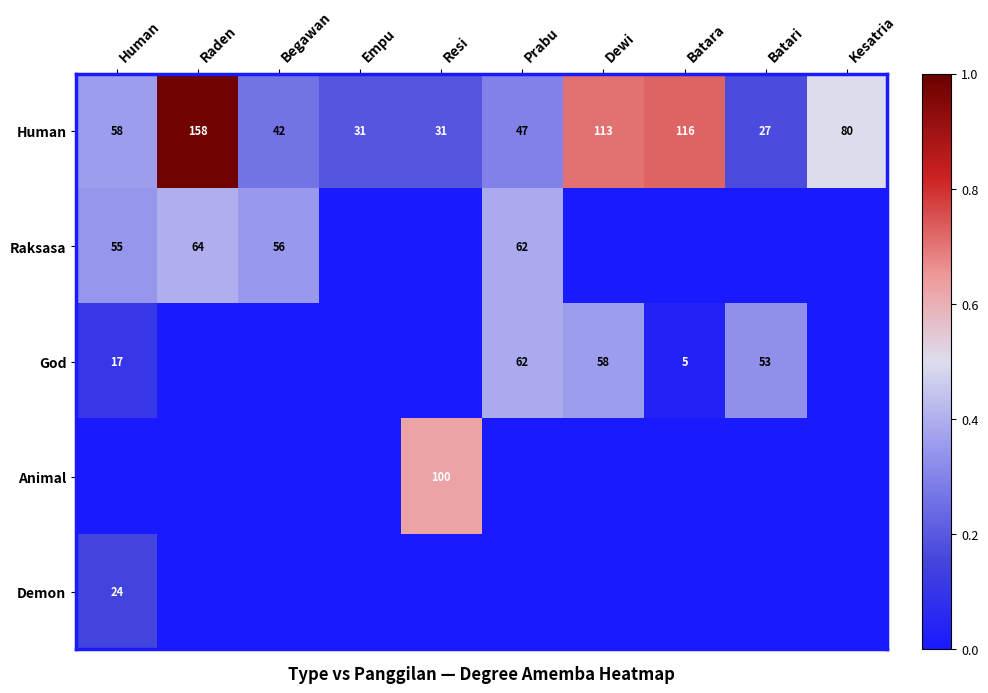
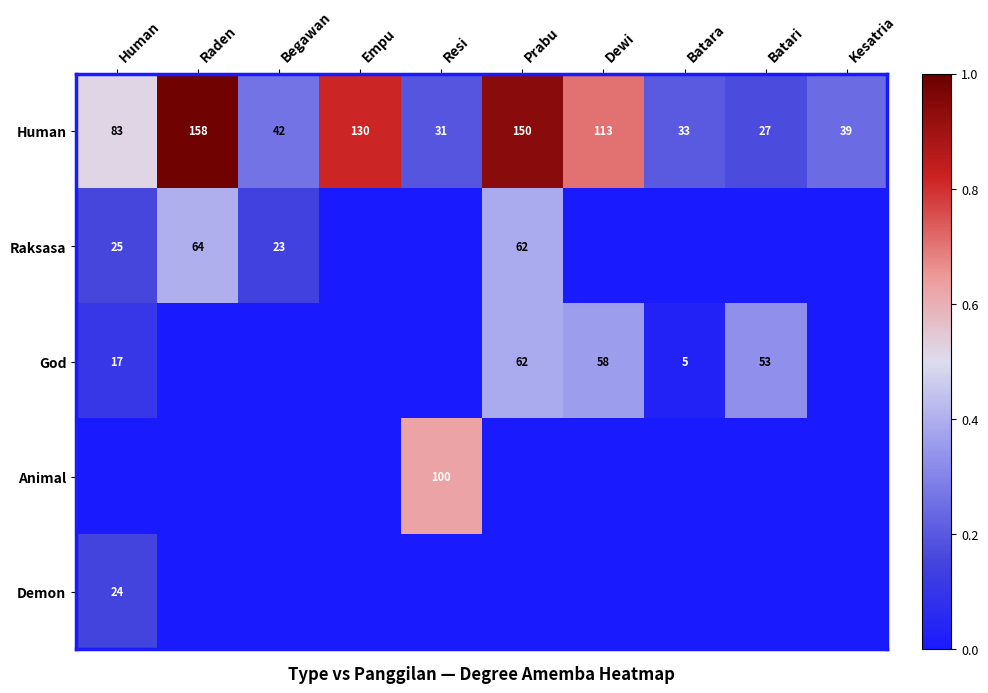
Human, Human: 58 -> 83
Human, Empu: 31 -> 130
Human, Prabu: 47 -> 150
Human, Batara: 116 -> 33
Human, Kesatria: 80 -> 39
Raksasa, Human: 55 -> 25
Raksasa, Begawan: 56 -> 23
